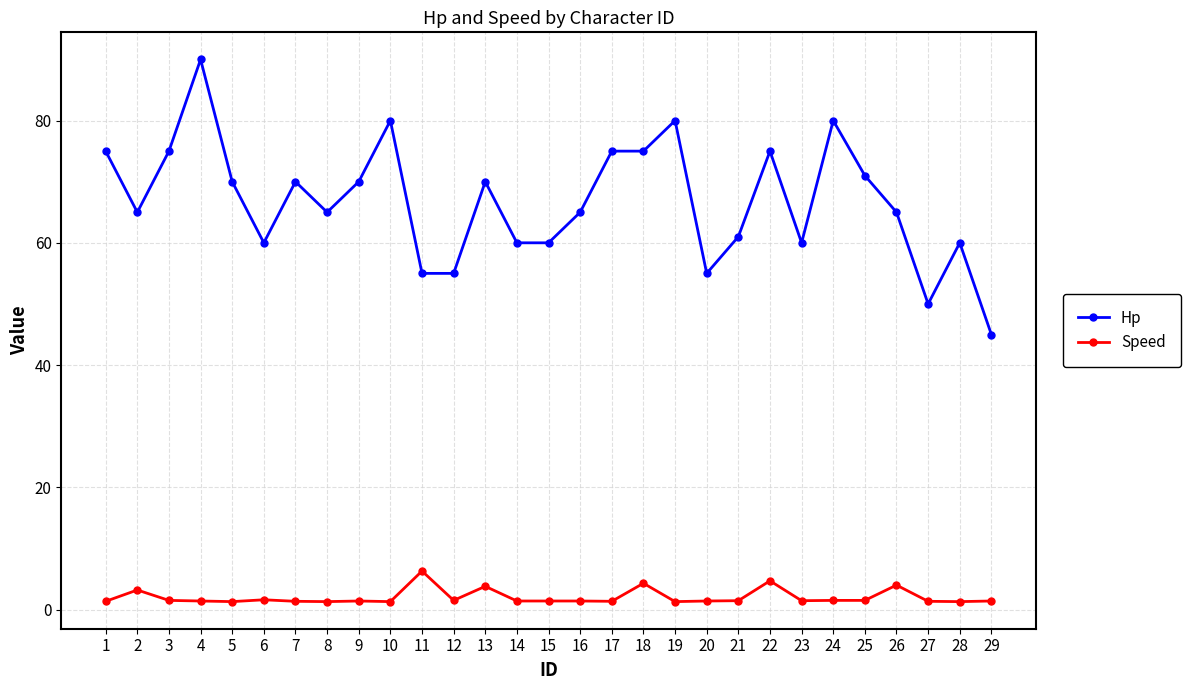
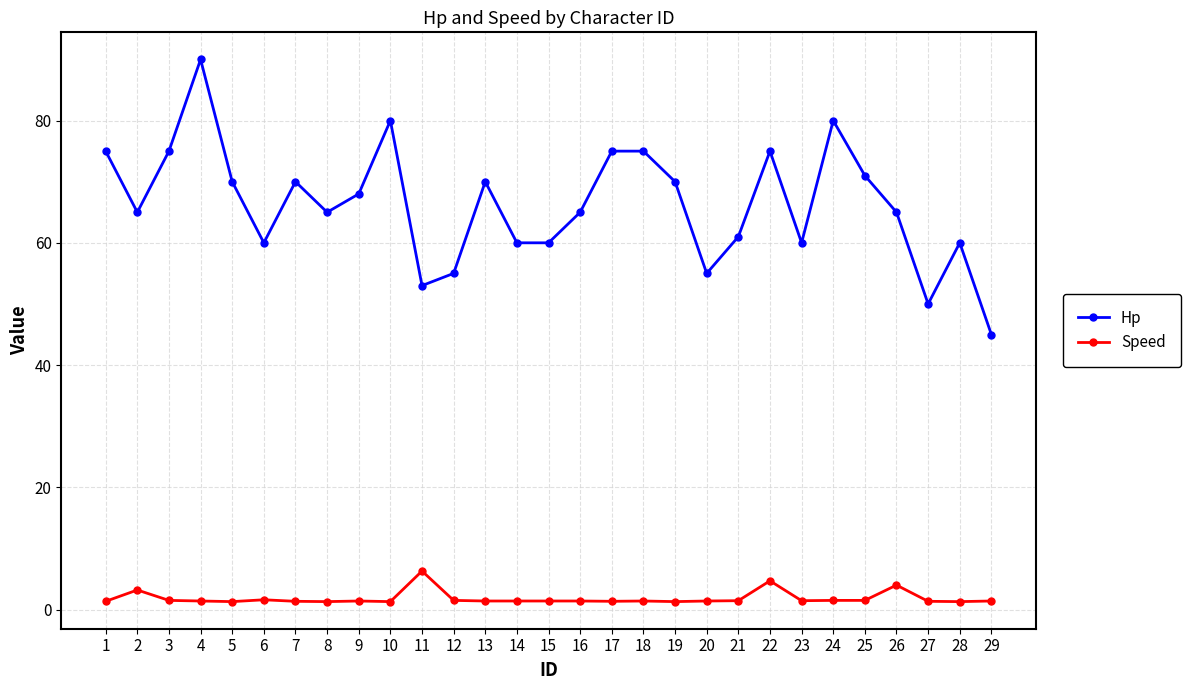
Hp, 9: 70 -> 68
Hp, 11: 55 -> 53
Speed, 13: 4 -> 1
Speed, 18: 4 -> 1
Hp, 19: 80 -> 70
